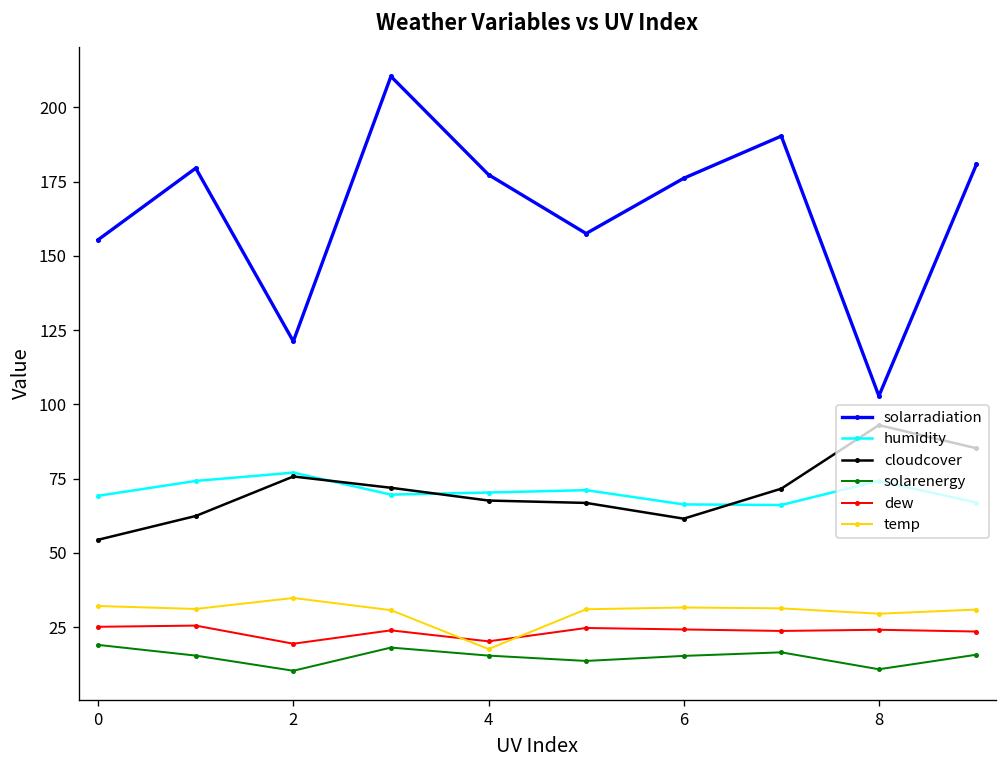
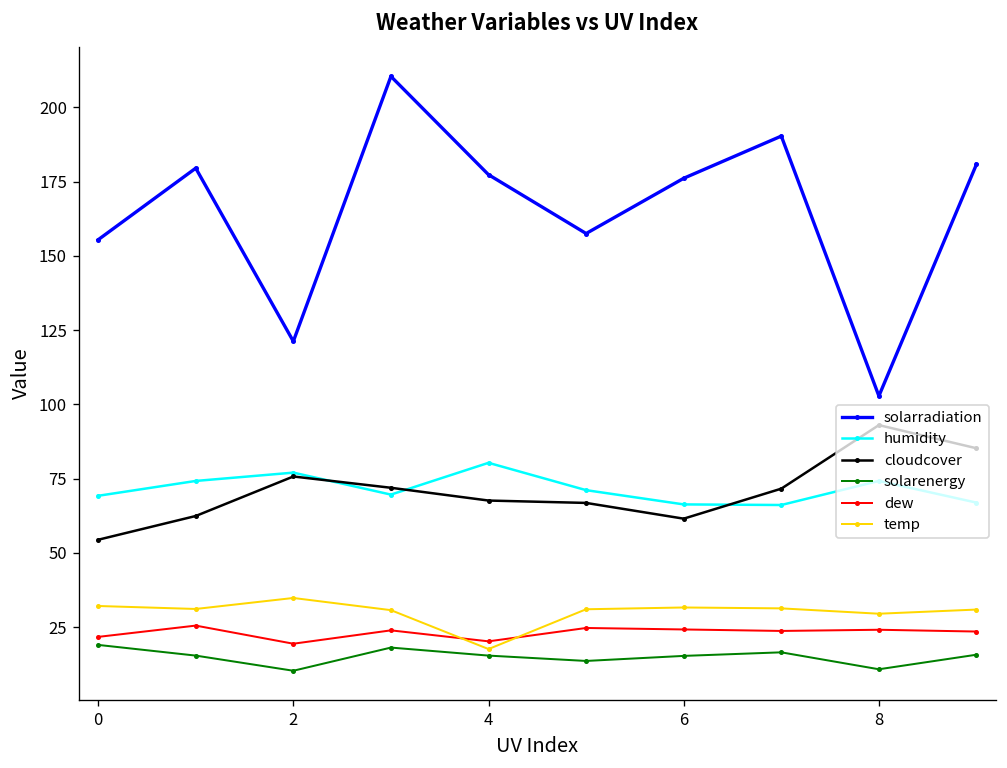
dew, 0: 25 -> 22
humidity, 4: 70 -> 80
